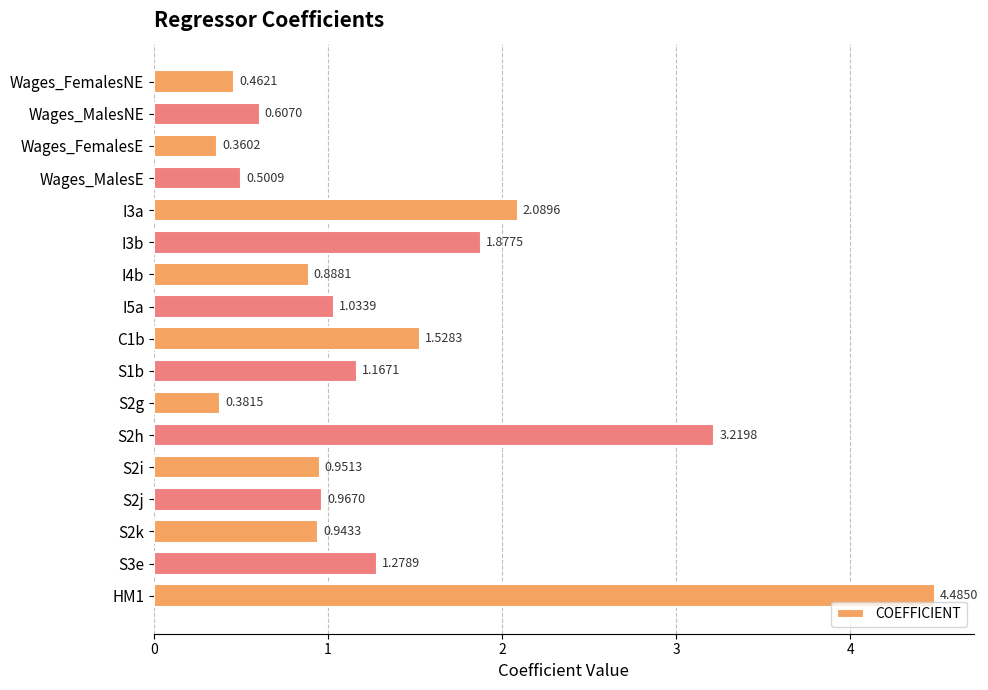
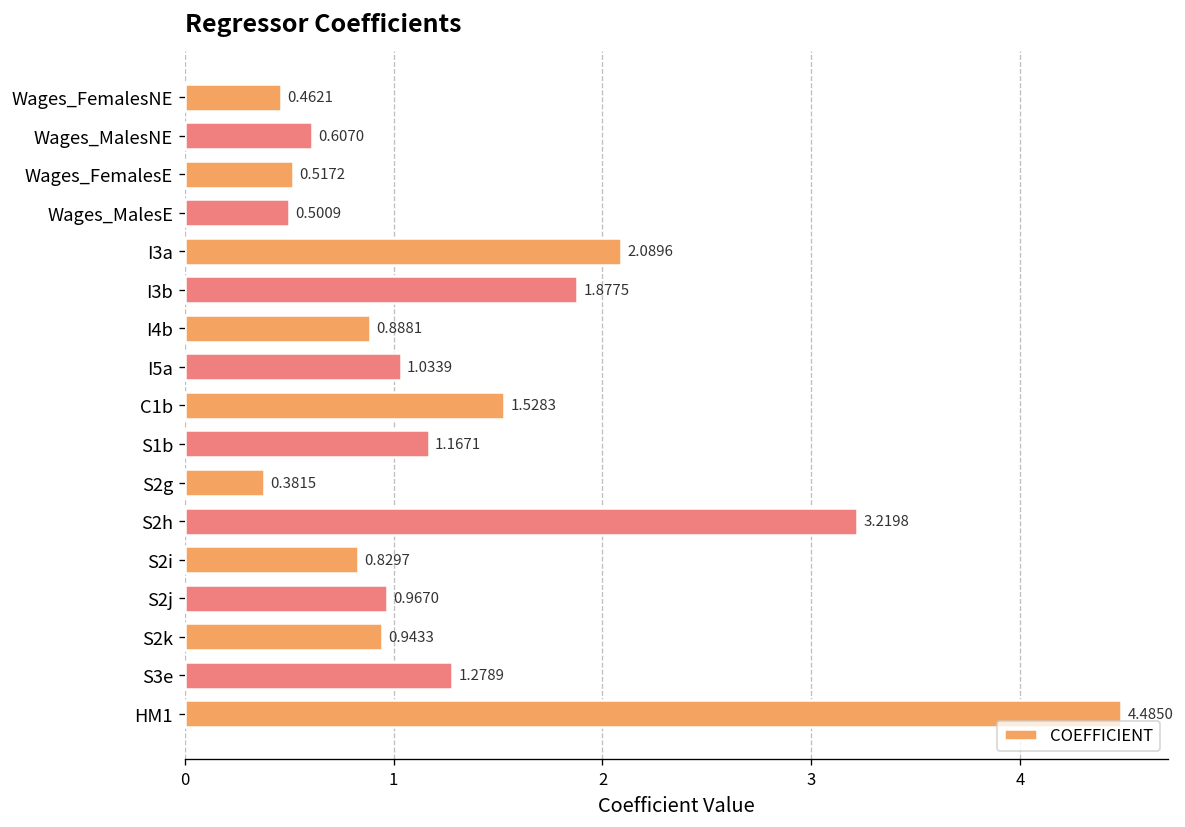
Wages_FemalesE: 0.3602 -> 0.5172
S2i: 0.9513 -> 0.8297
